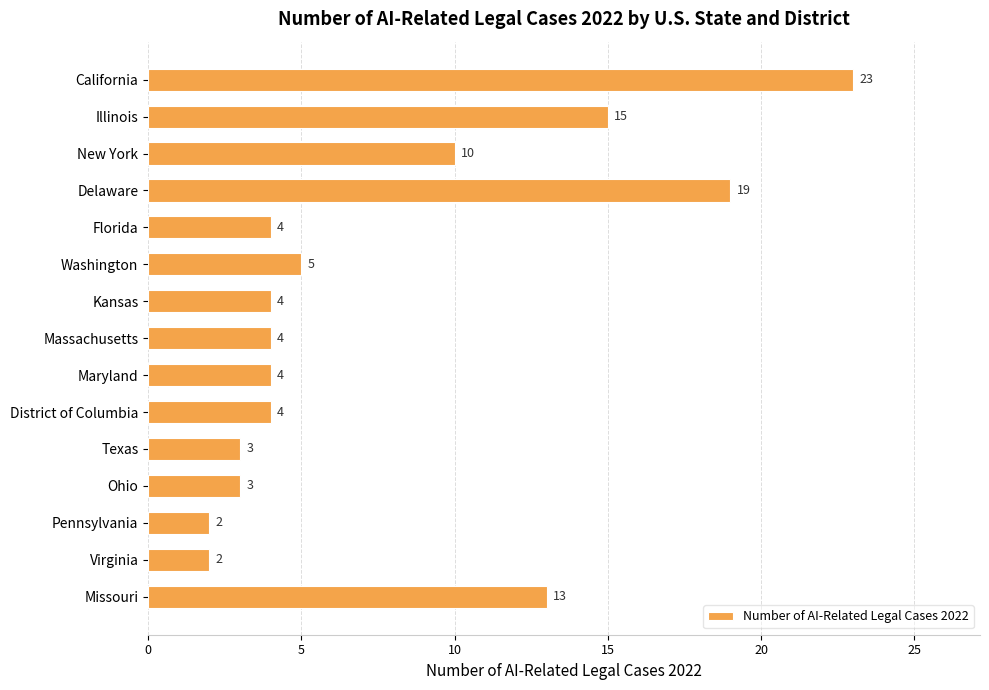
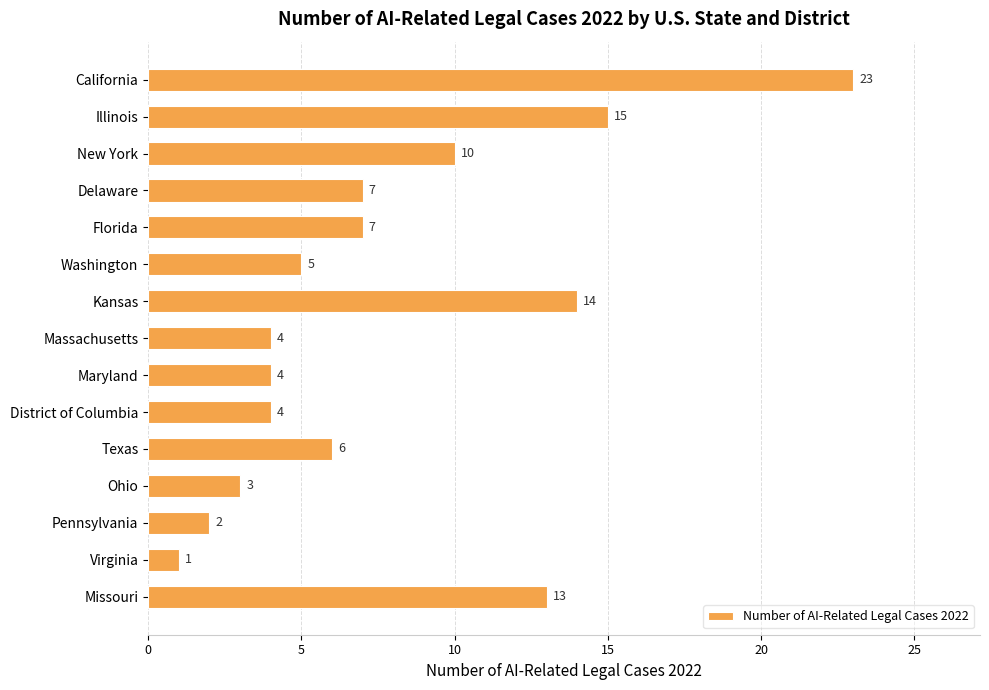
Delaware: 19 -> 7
Florida: 4 -> 7
Kansas: 4 -> 14
Texas: 3 -> 6
Virginia: 2 -> 1
